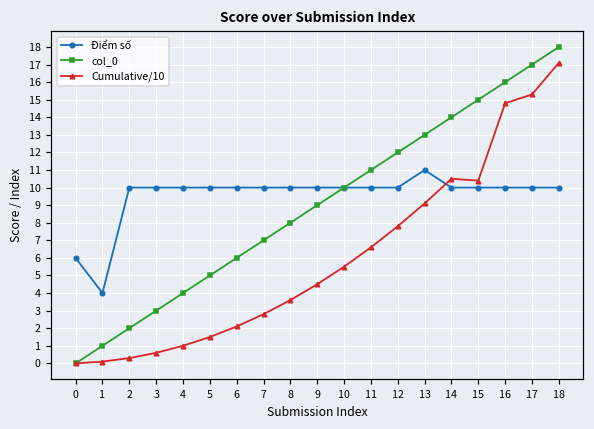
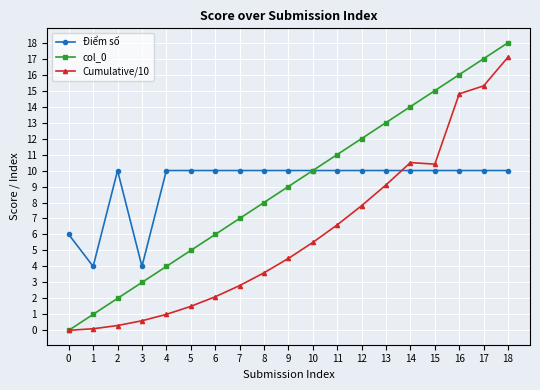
Điểm số, 3: 10 -> 4
Điểm số, 13: 11 -> 10
